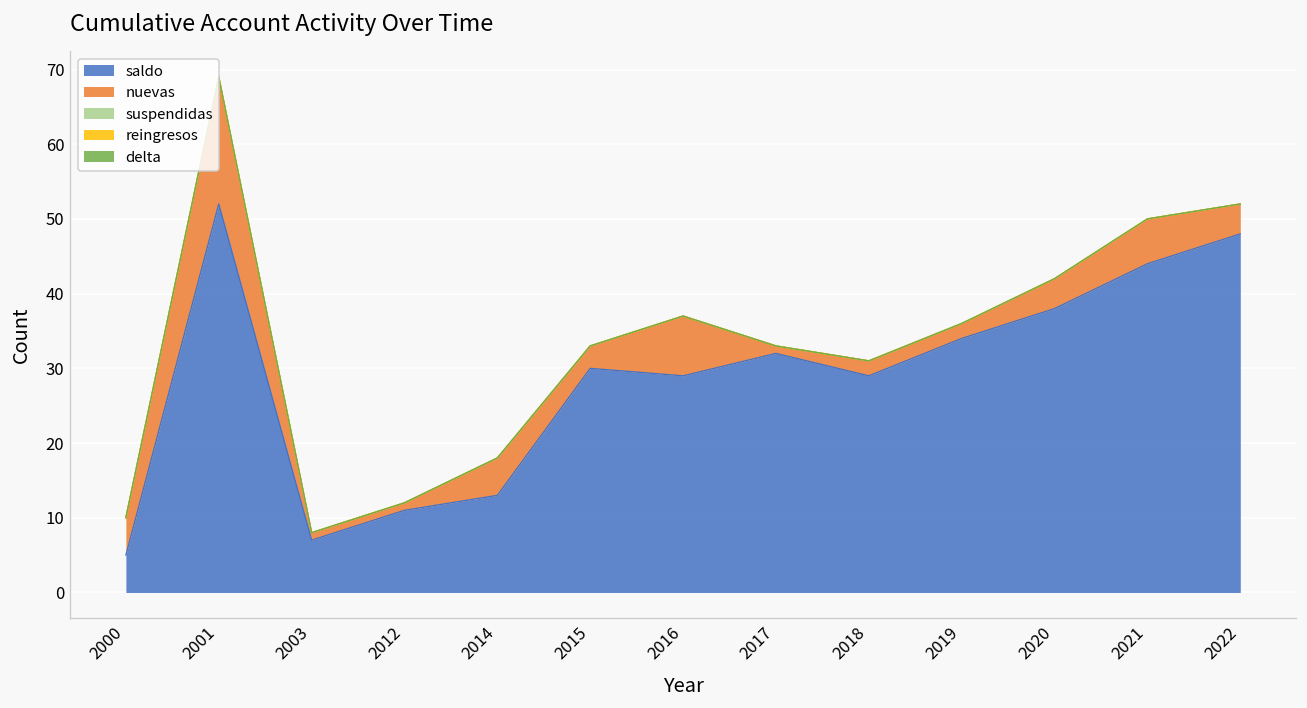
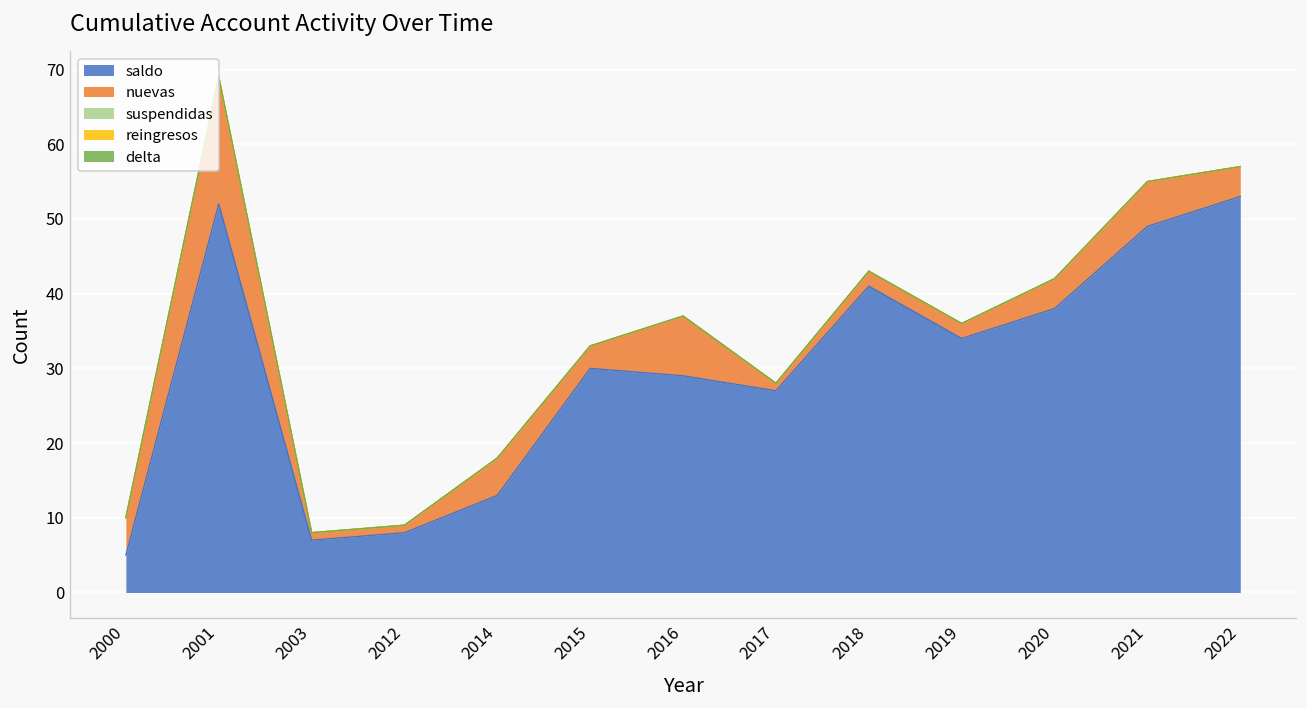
saldo, 2012: 11 -> 8
saldo, 2017: 32 -> 27
saldo, 2018: 29 -> 41
saldo, 2021: 44 -> 49
saldo, 2022: 48 -> 53
